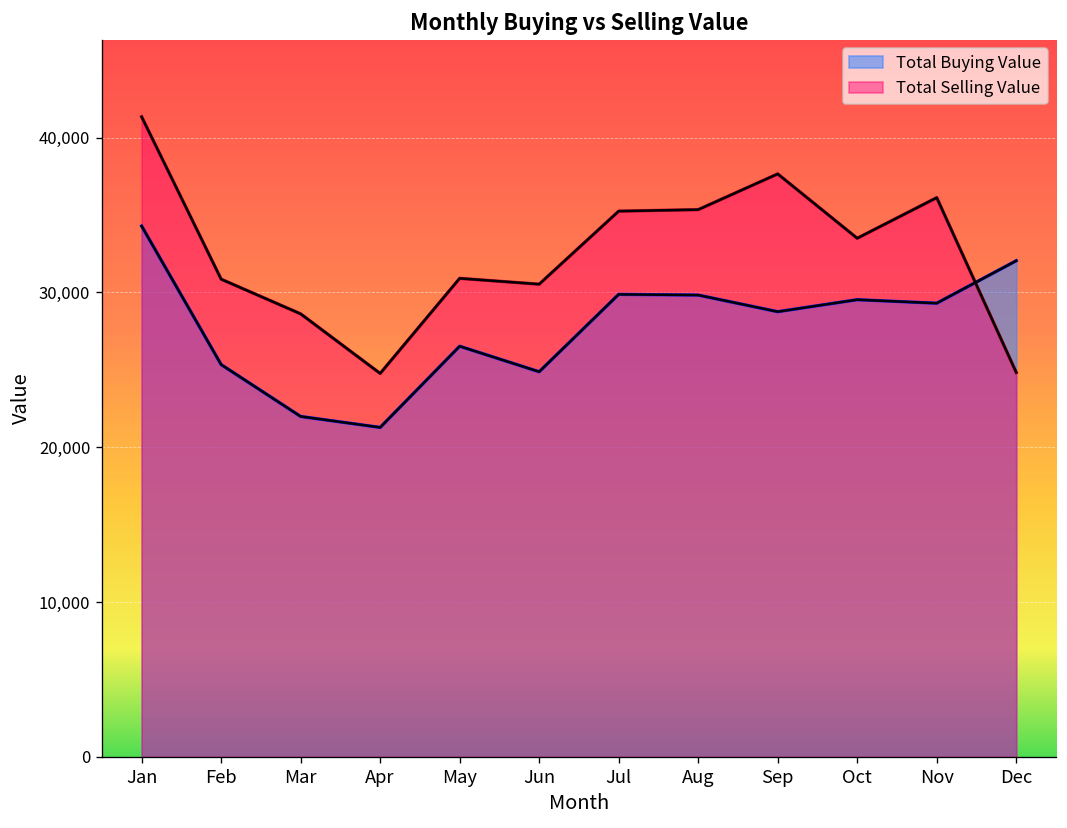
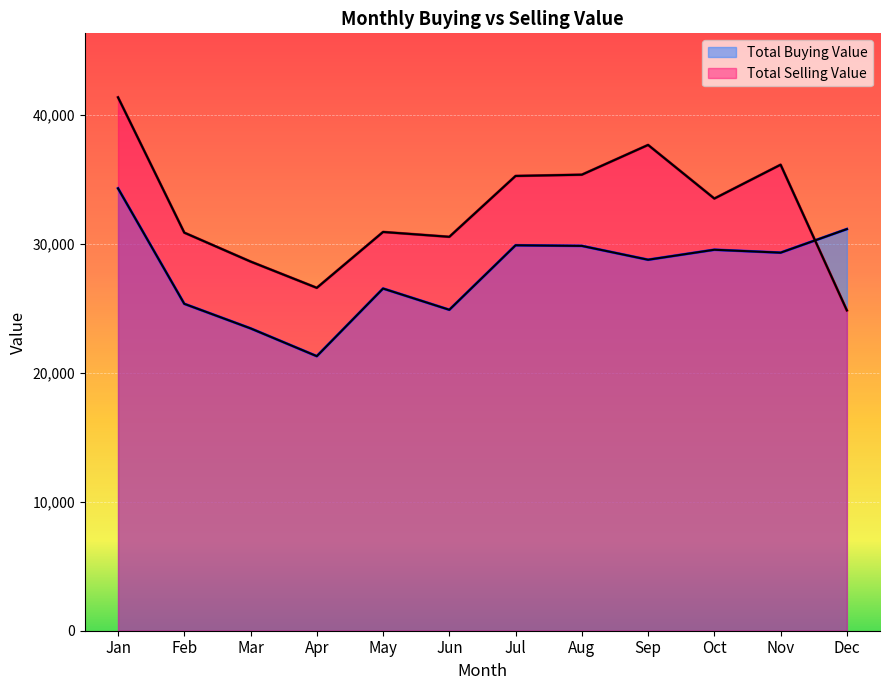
Total Buying Value, Mar: 22,000 -> 23,400
Total Selling Value, Apr: 24,800 -> 26,600
Total Buying Value, Dec: 32,000 -> 31,100
